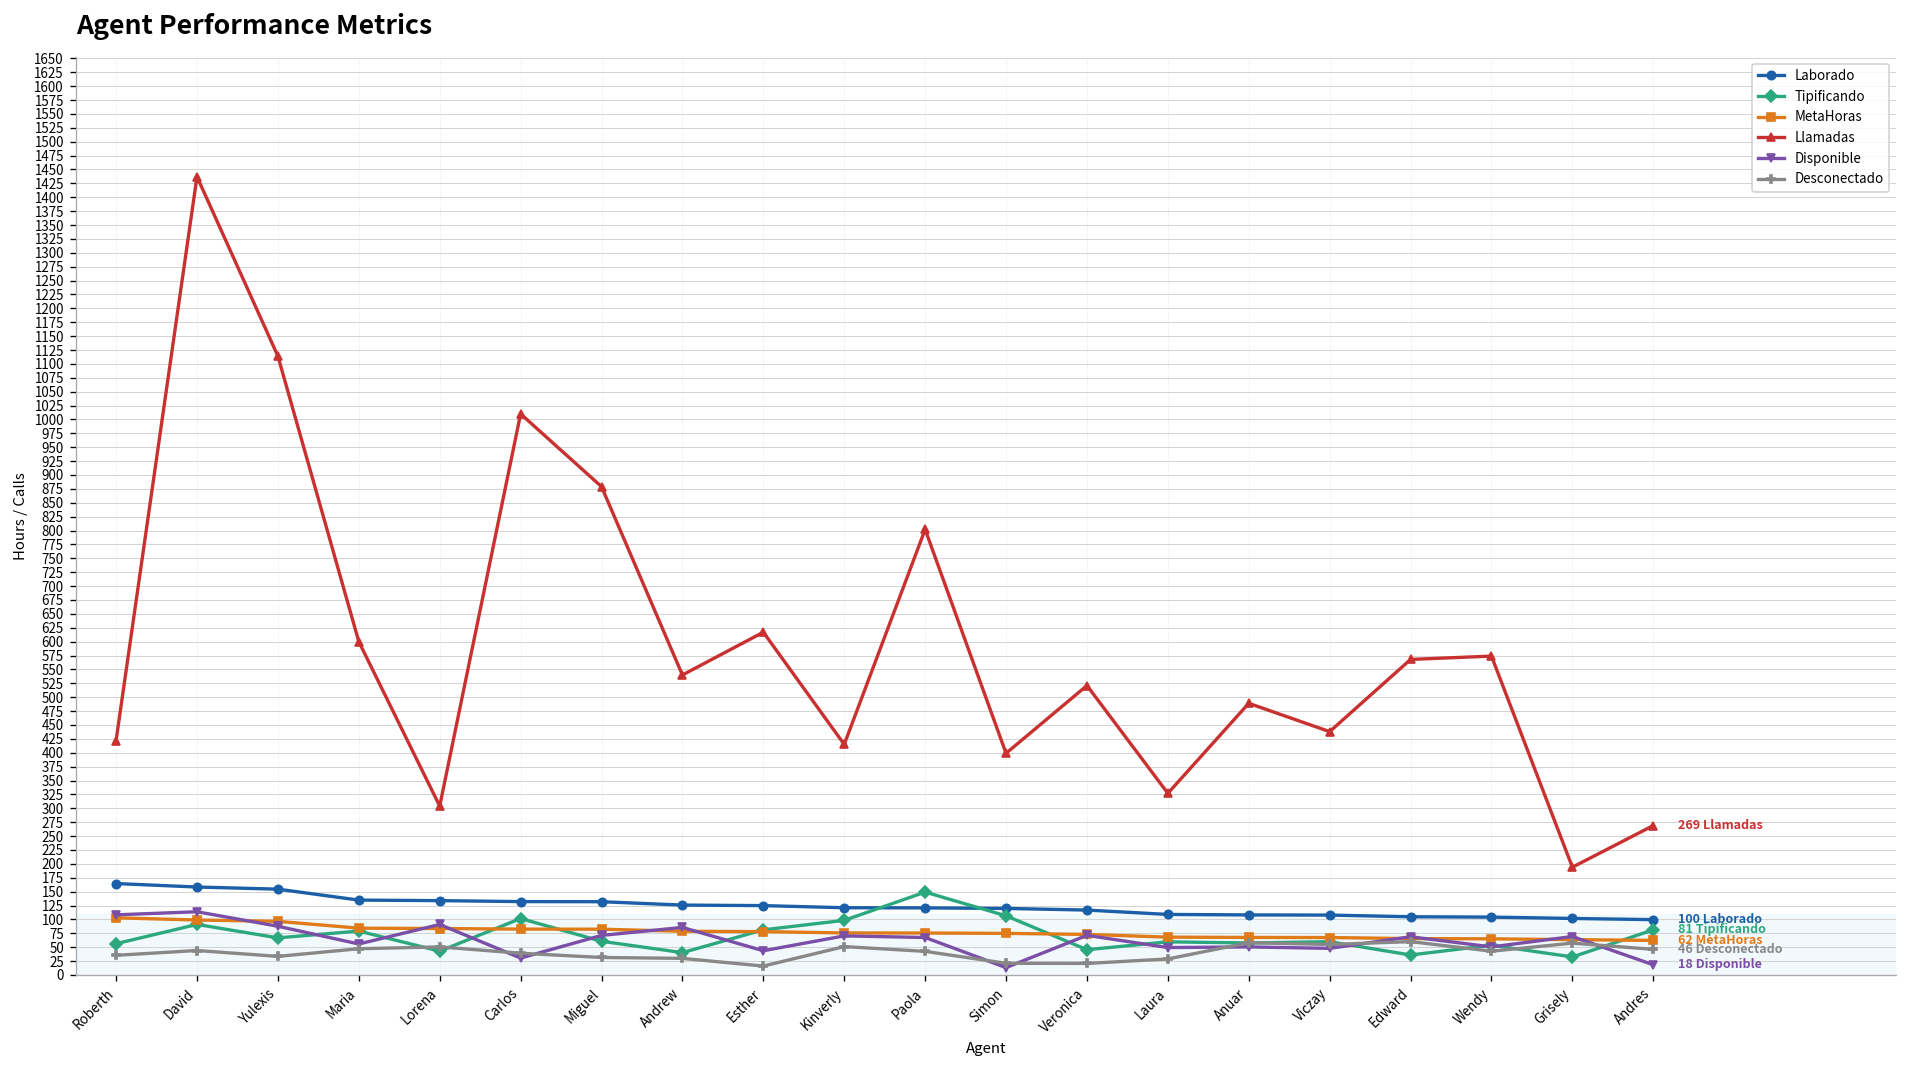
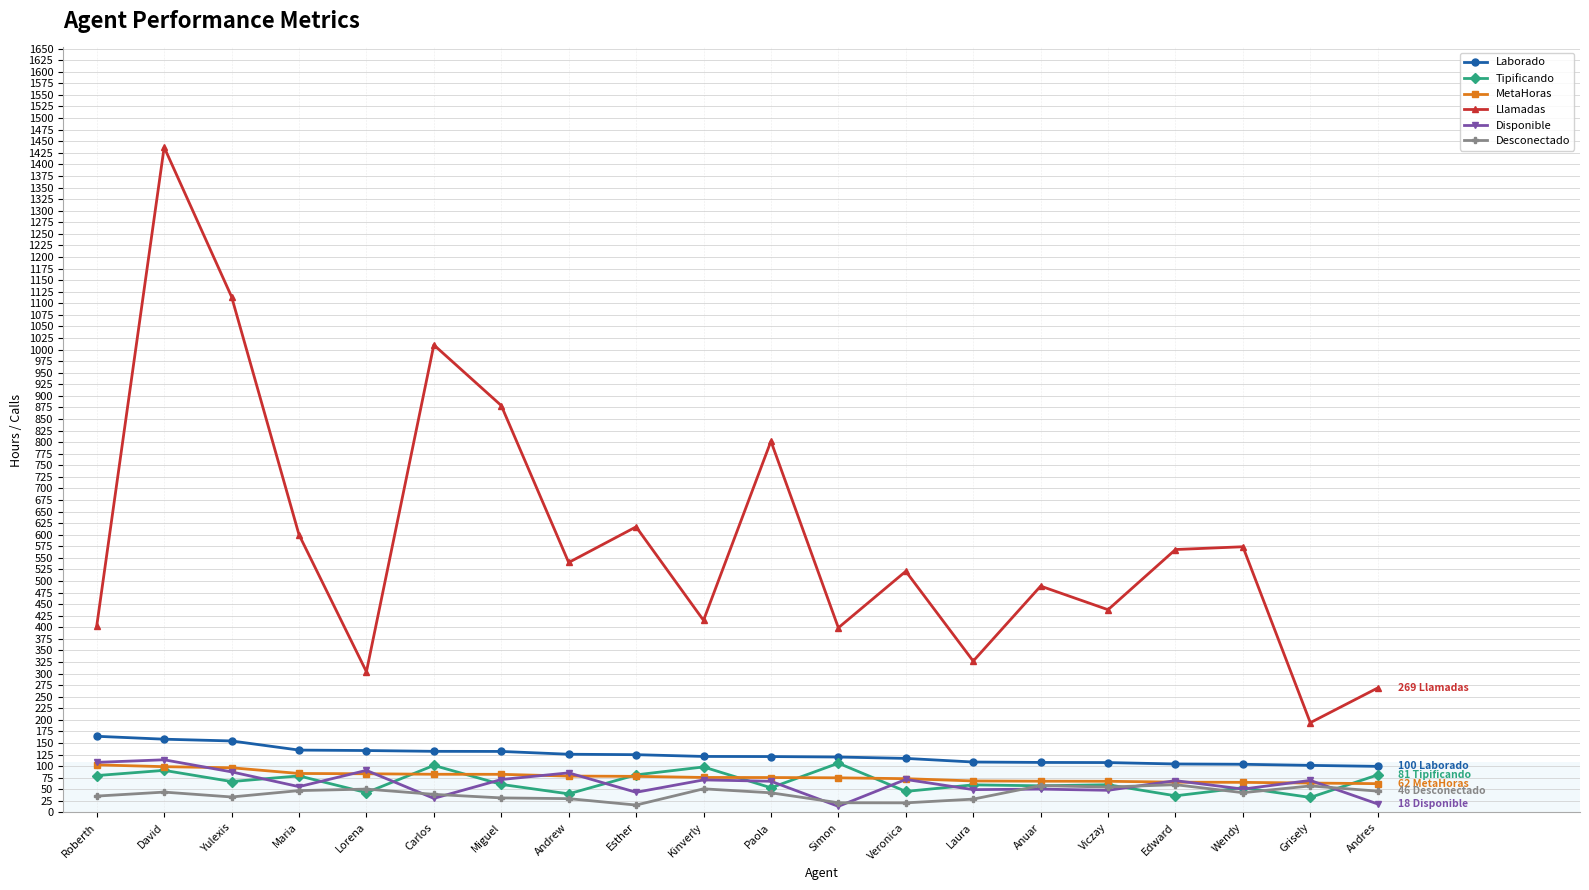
Tipificando, Roberth: 60 -> 80
Llamadas, Roberth: 420 -> 400
Tipificando, Paola: 150 -> 50
